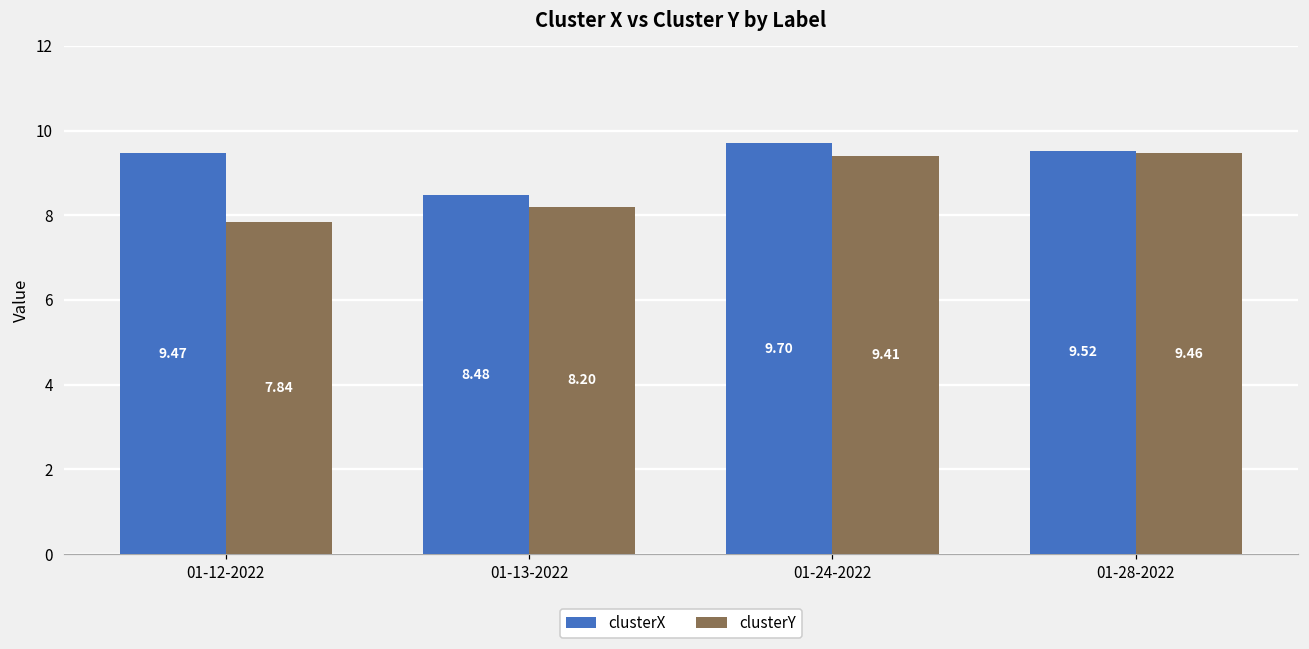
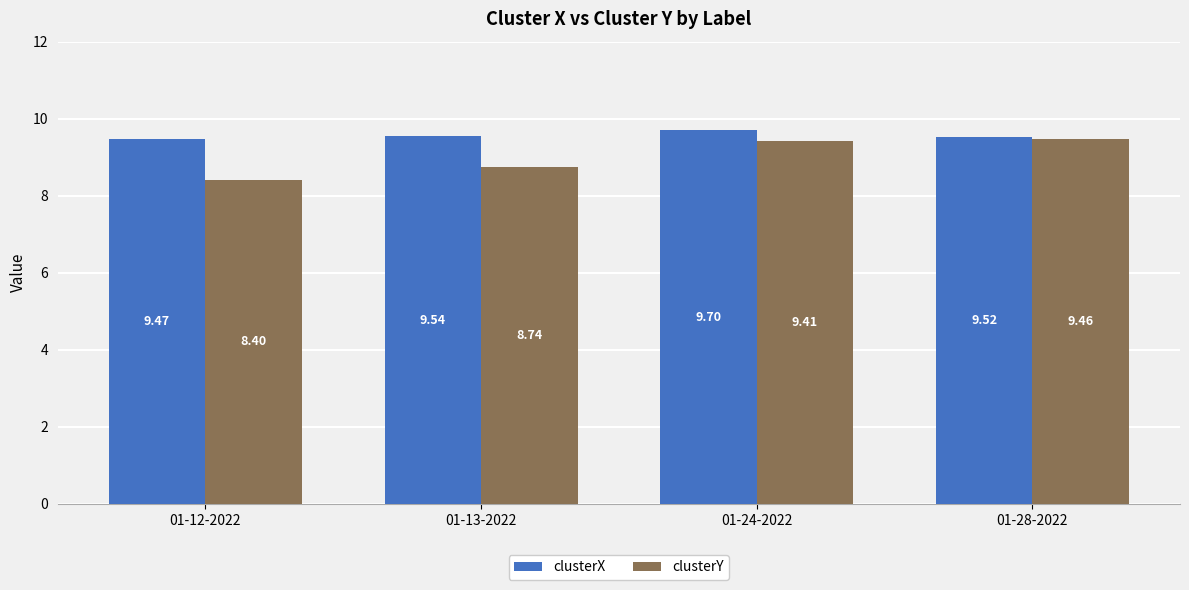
clusterY, 01-12-2022: 7.84 -> 8.40
clusterX, 01-13-2022: 8.48 -> 9.54
clusterY, 01-13-2022: 8.20 -> 8.74
